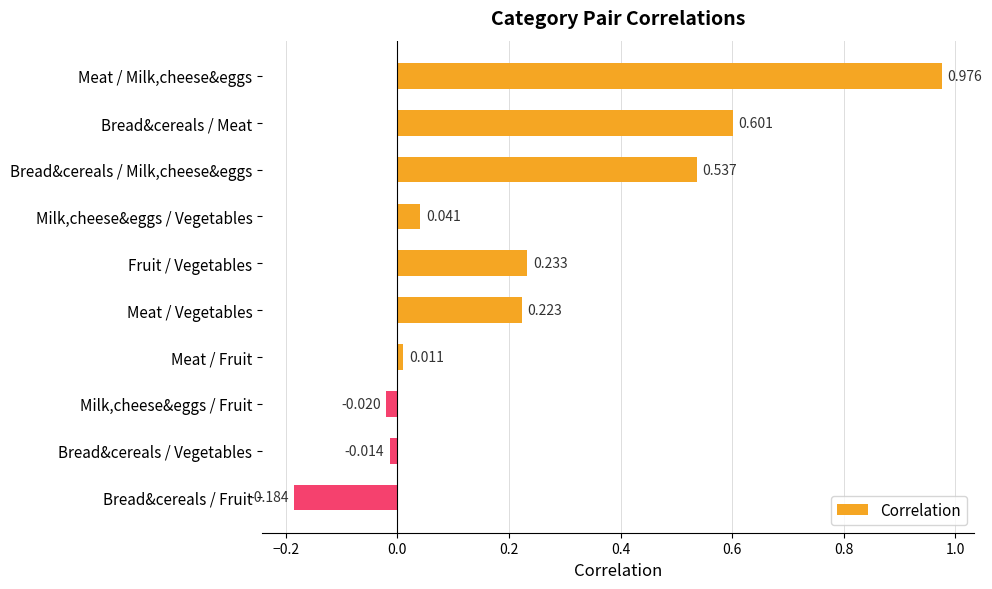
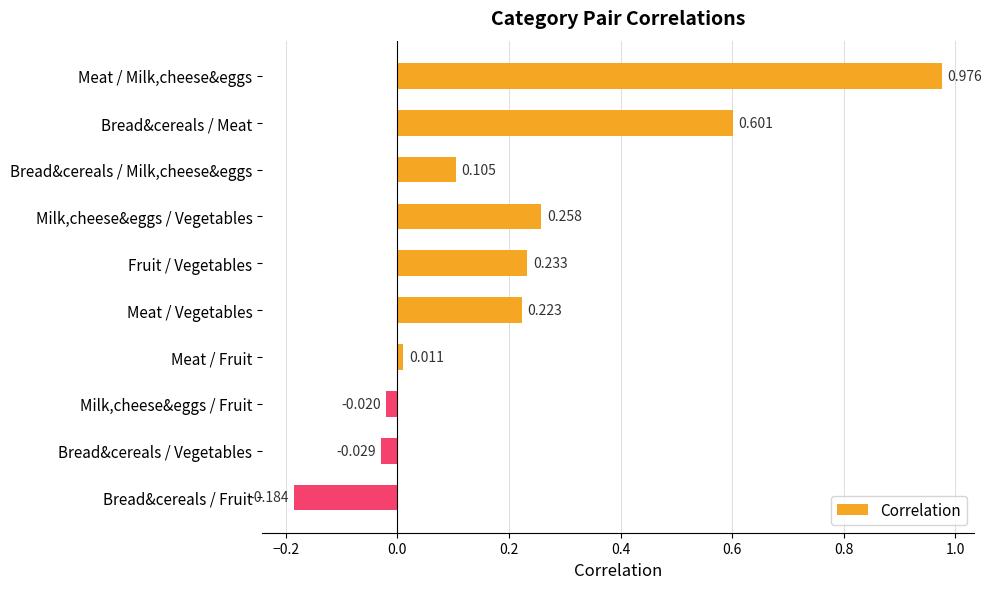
Bread&cereals / Milk,cheese&eggs: 0.537 -> 0.105
Milk,cheese&eggs / Vegetables: 0.041 -> 0.258
Bread&cereals / Vegetables: -0.014 -> -0.029
